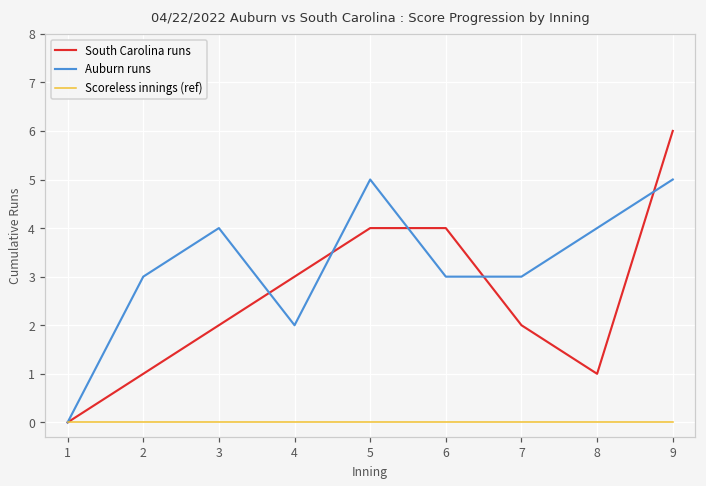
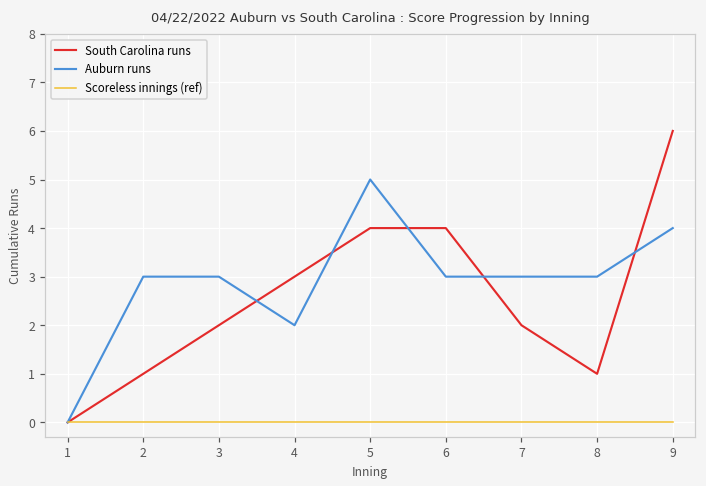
Auburn runs, 3: 4 -> 3
Auburn runs, 8: 4 -> 3
Auburn runs, 9: 5 -> 4
